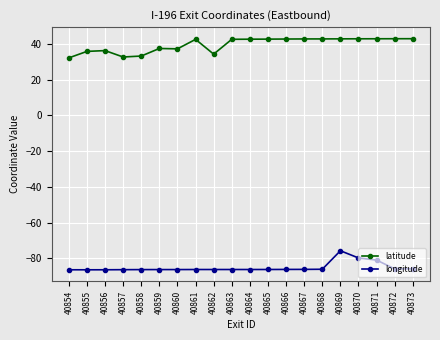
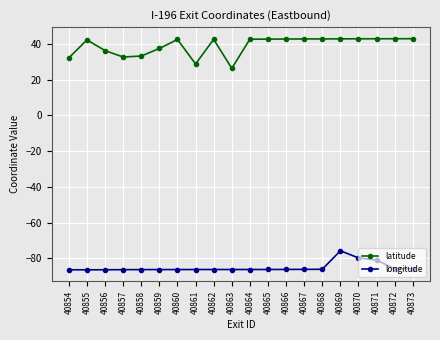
latitude, 40855: 36 -> 42
latitude, 40860: 37 -> 42
latitude, 40861: 42 -> 29
latitude, 40862: 34 -> 42
latitude, 40863: 43 -> 26
